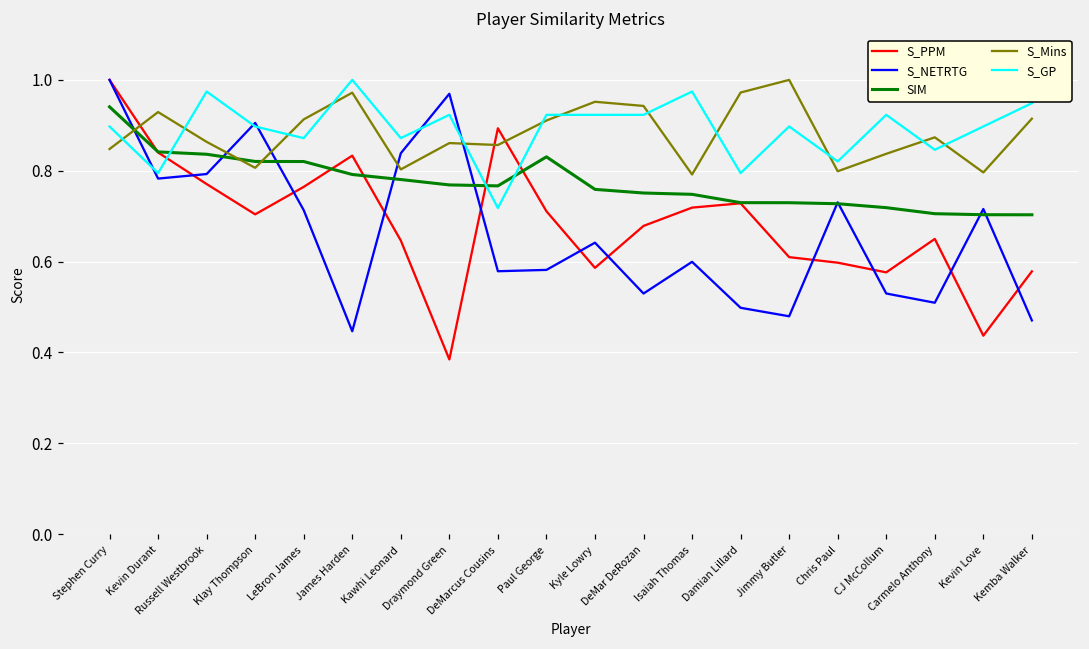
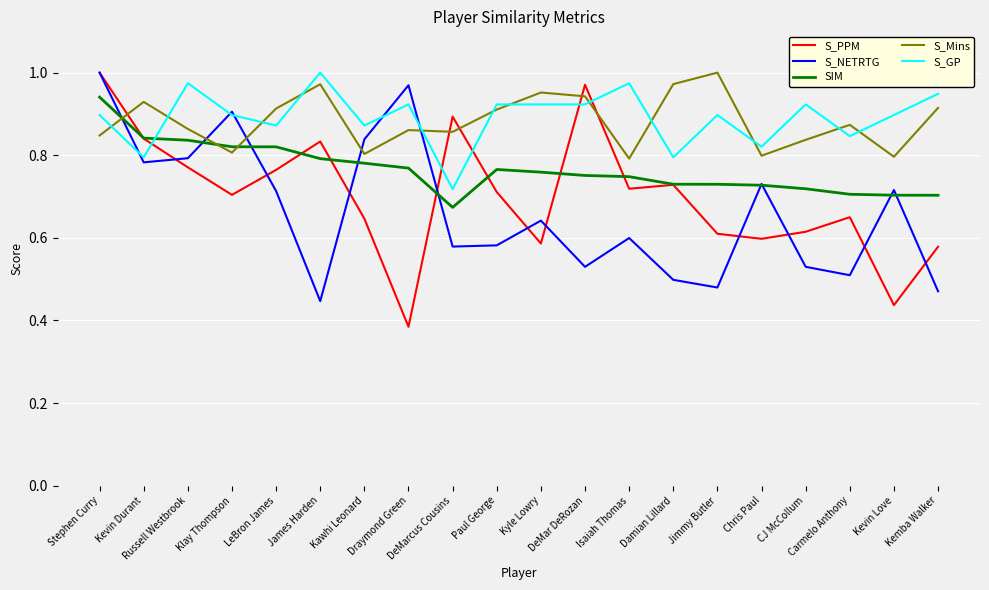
SIM, DeMarcus Cousins: 0.77 -> 0.67
SIM, Paul George: 0.83 -> 0.77
S_PPM, DeMar DeRozan: 0.68 -> 0.97
S_PPM, CJ McCollum: 0.58 -> 0.61
